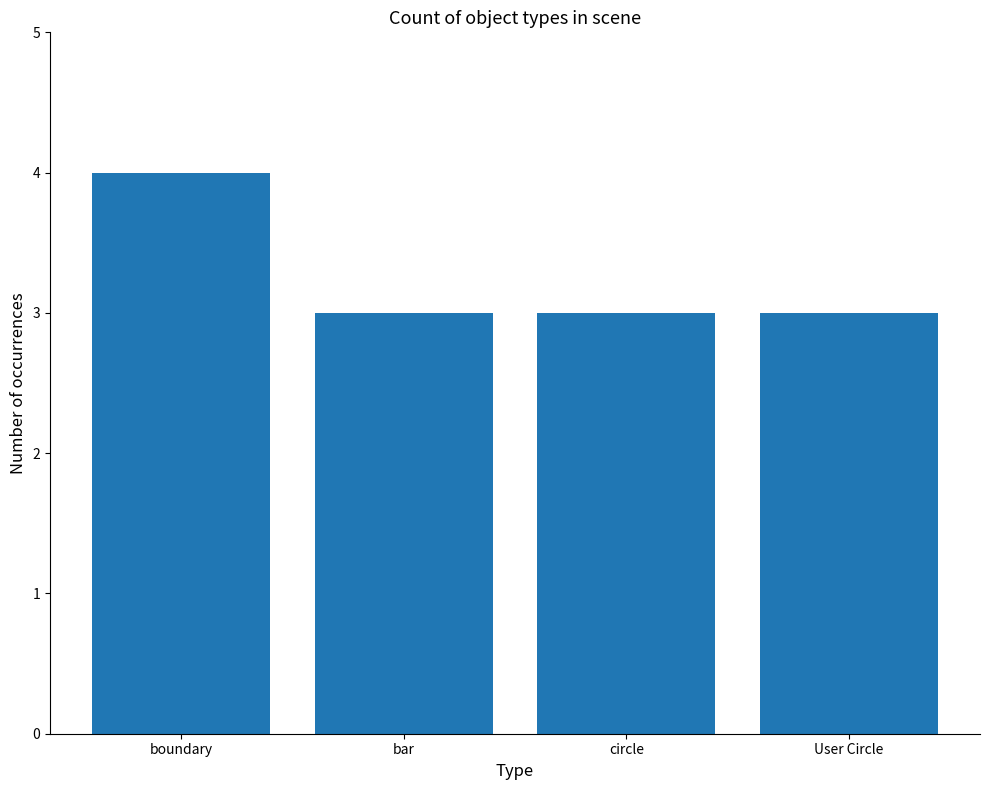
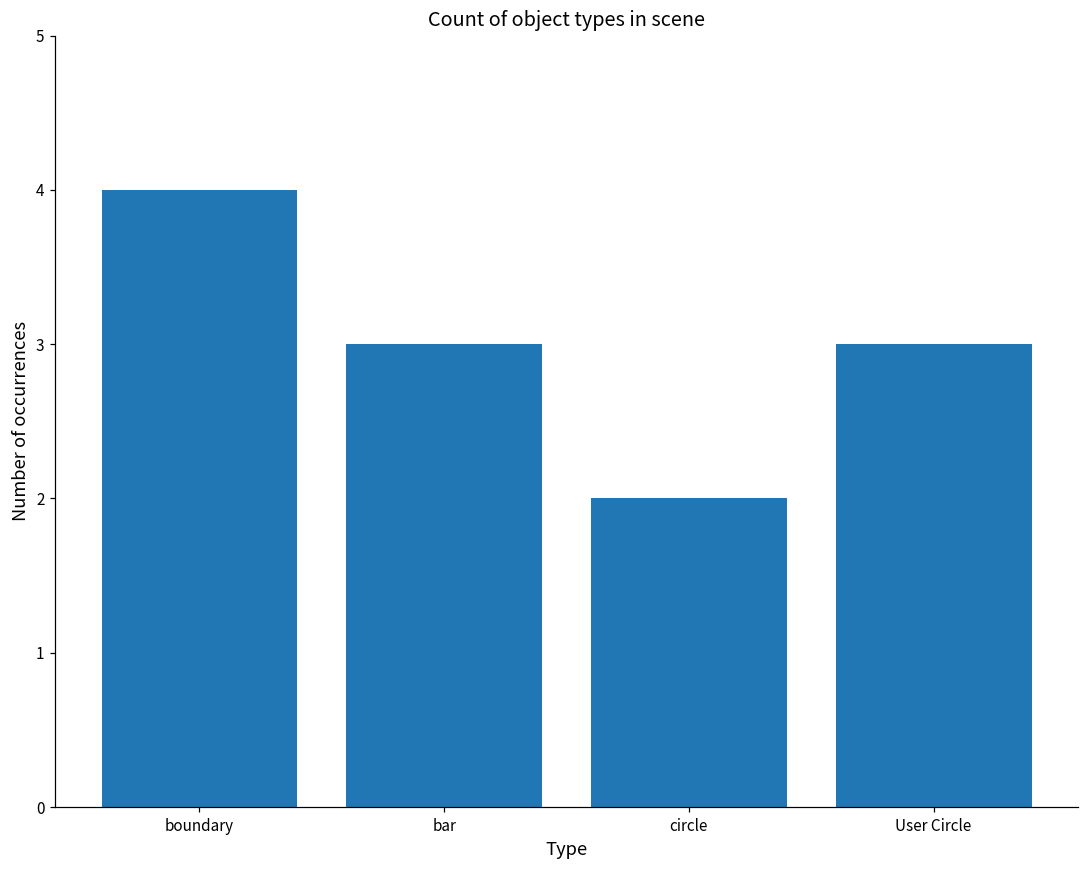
circle: 3 -> 2
